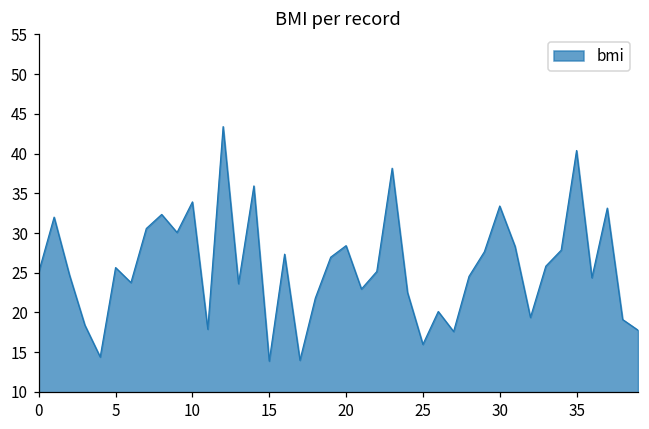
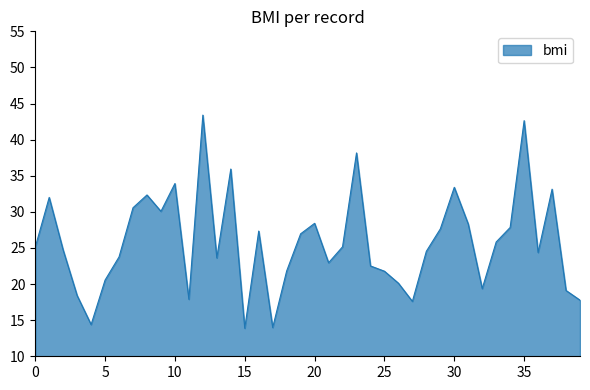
5: 26 -> 21
25: 16 -> 22
35: 40 -> 43
